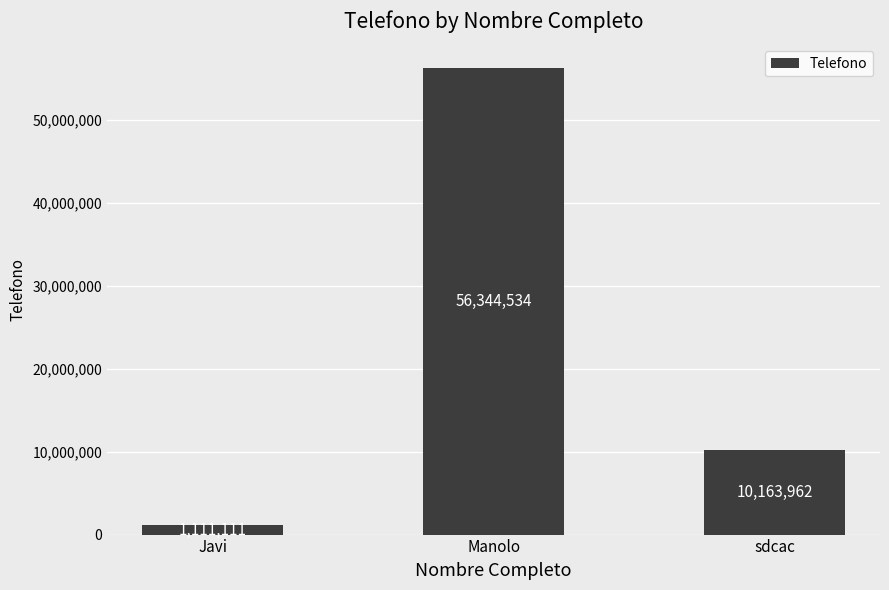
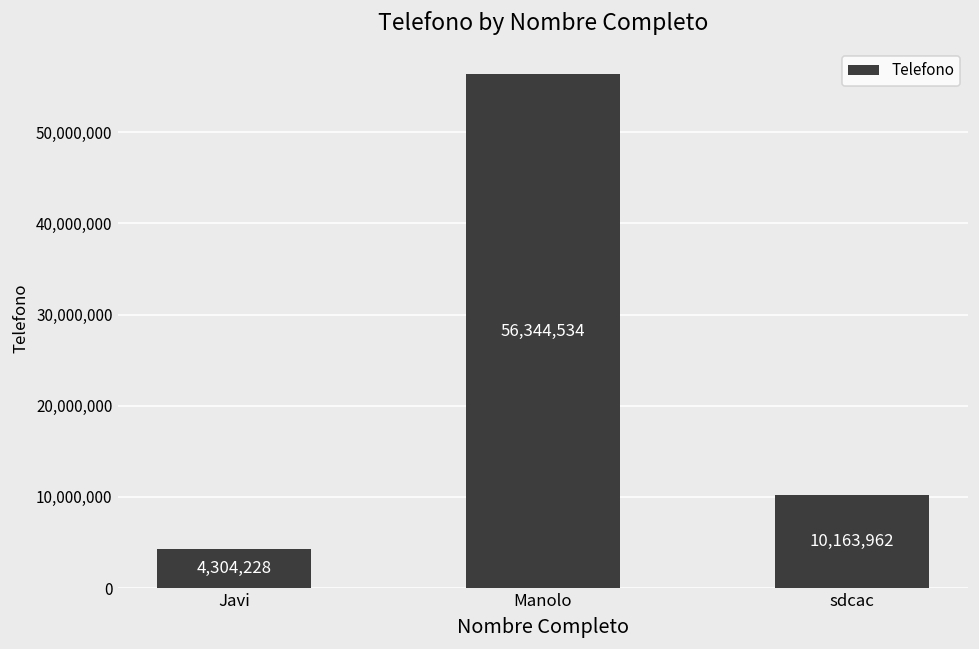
Javi: 1,111,111 -> 4,304,228
